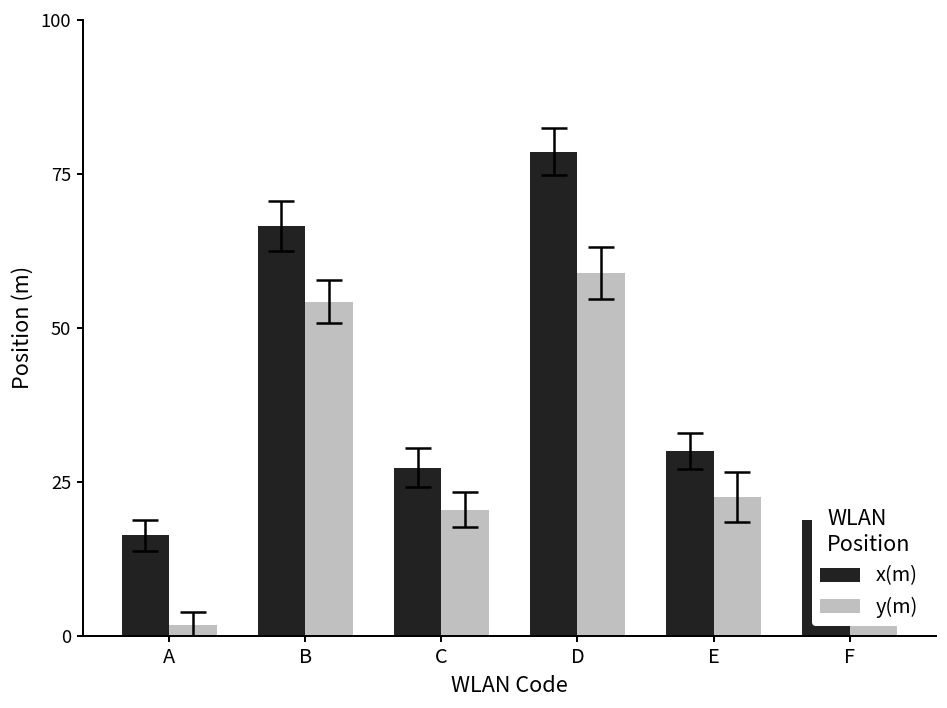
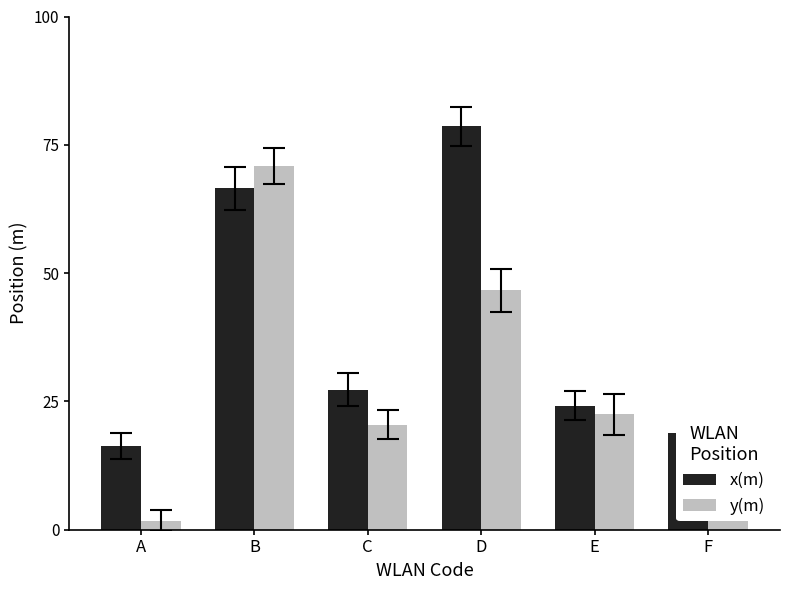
y(m), B: 54 -> 71
y(m), D: 59 -> 47
x(m), E: 30 -> 24
